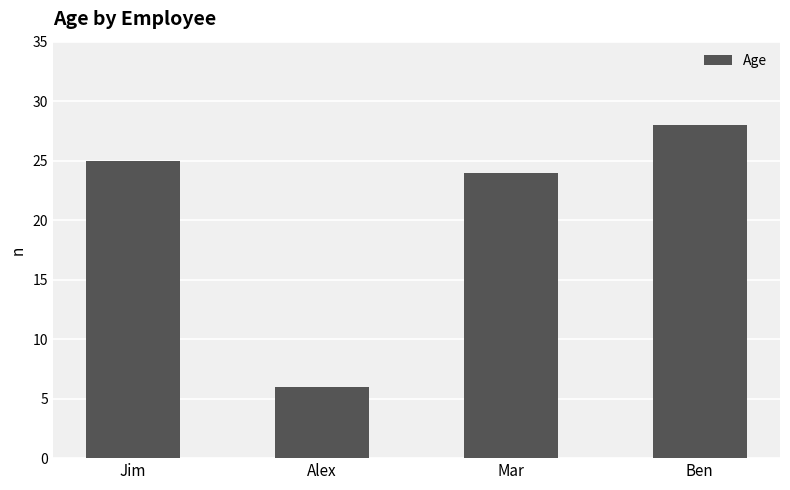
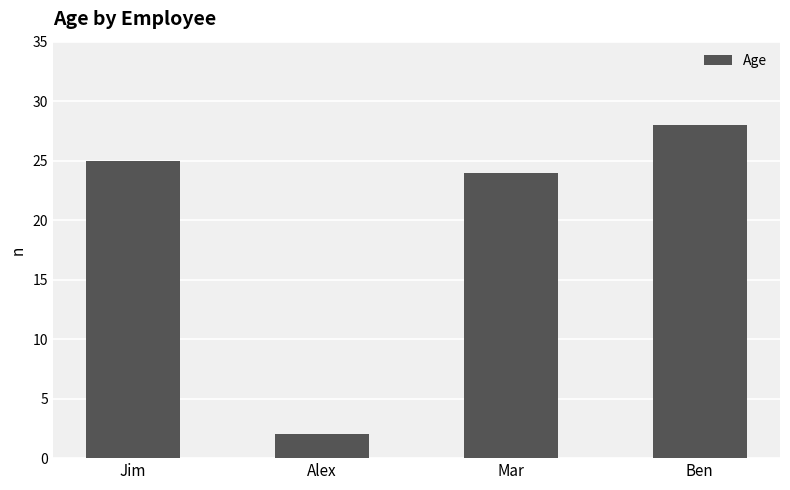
Alex: 6 -> 2
